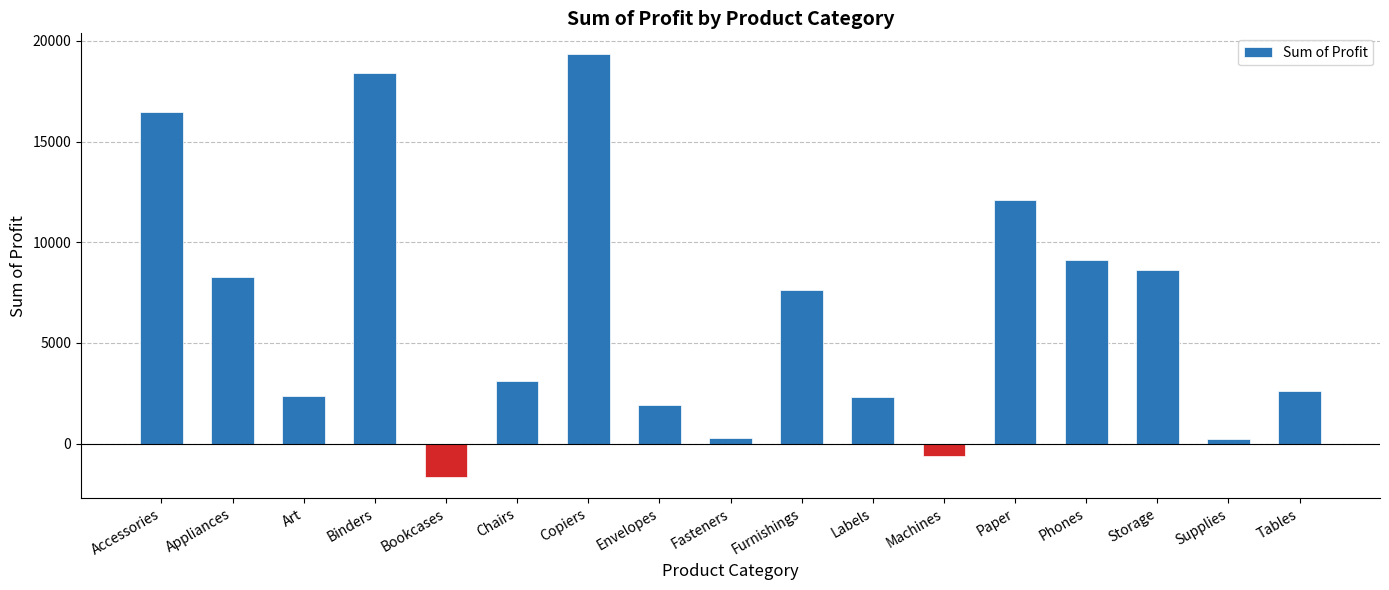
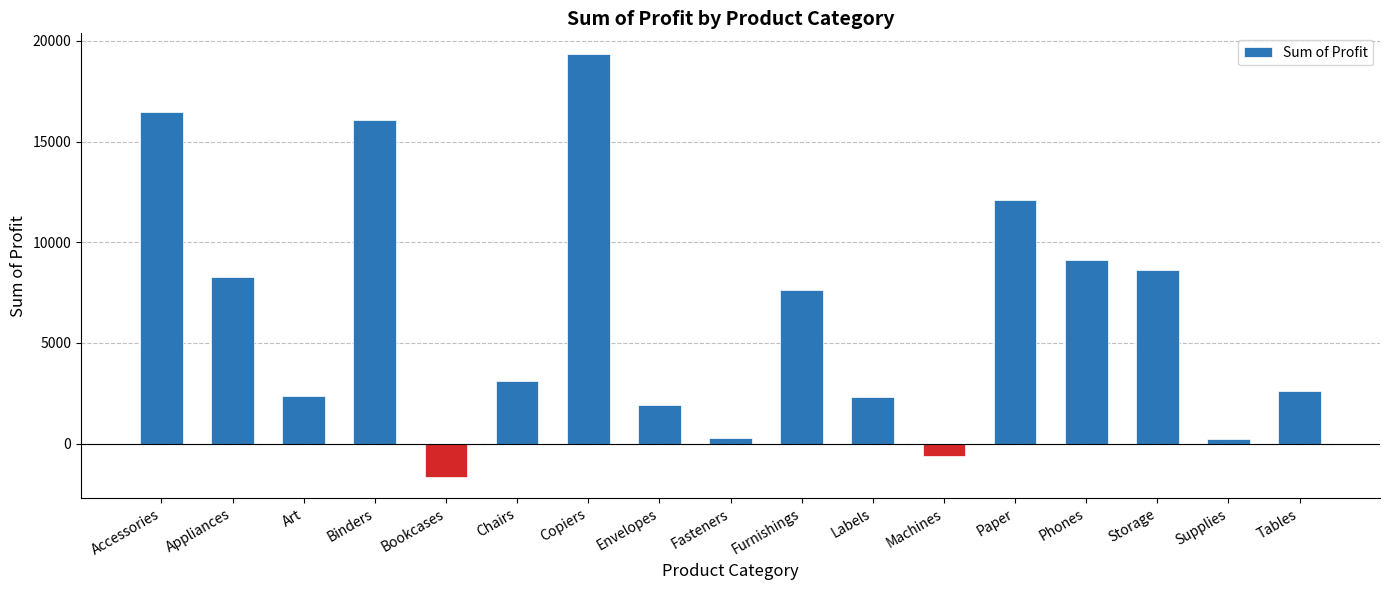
Binders: 18400 -> 16100
